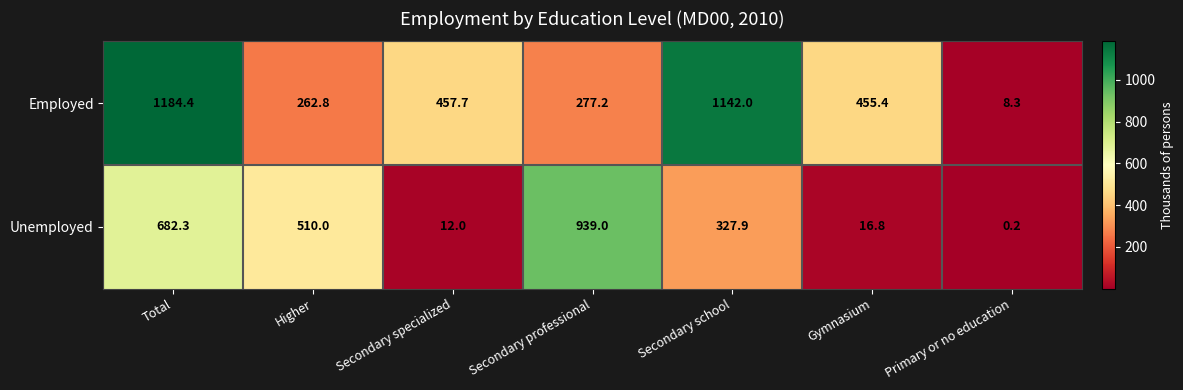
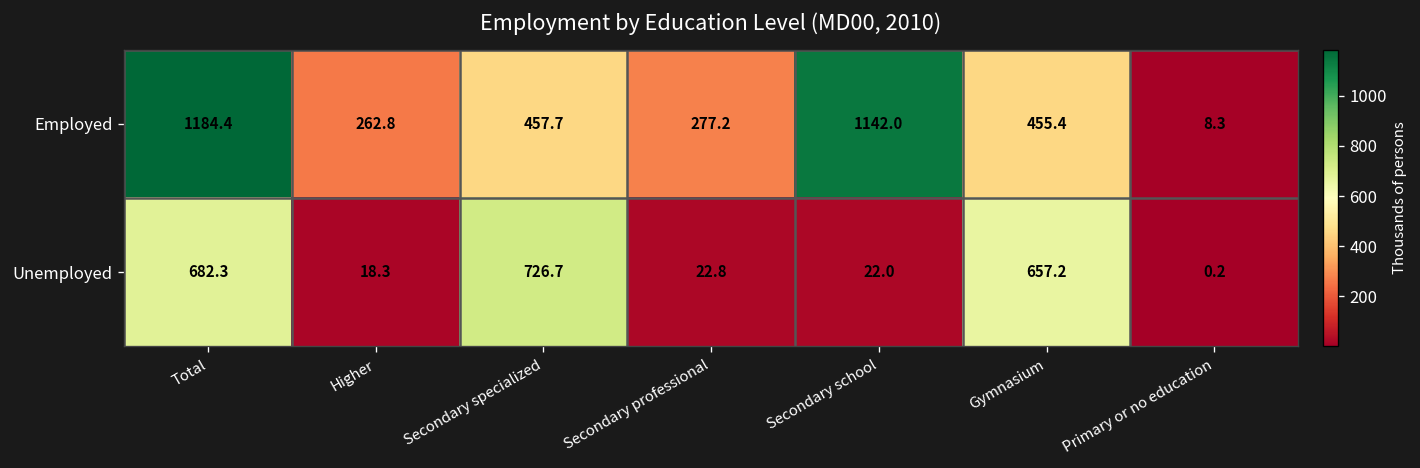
Unemployed, Higher: 510.0 -> 18.3
Unemployed, Secondary specialized: 12.0 -> 726.7
Unemployed, Secondary professional: 939.0 -> 22.8
Unemployed, Secondary school: 327.9 -> 22.0
Unemployed, Gymnasium: 16.8 -> 657.2
